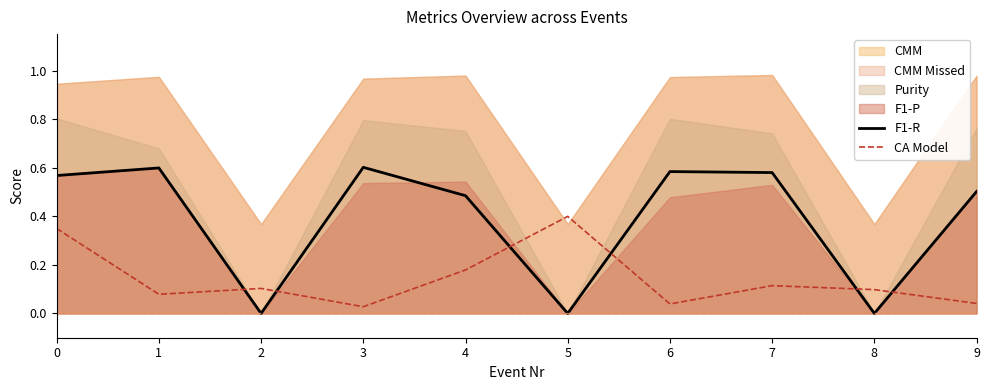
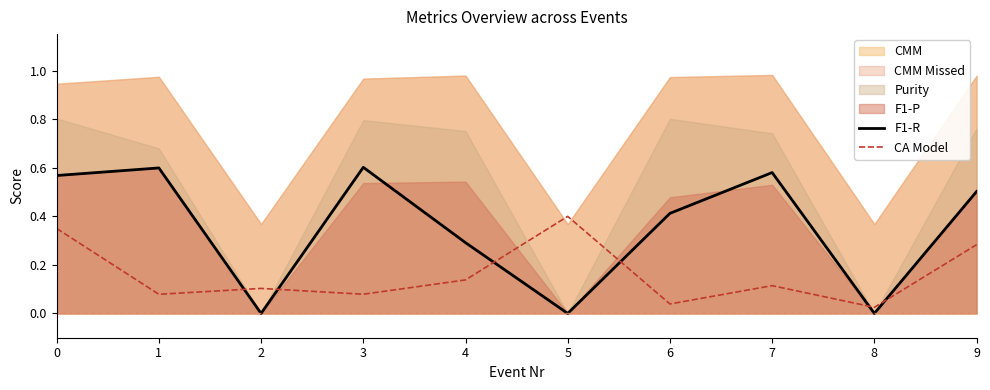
CA Model, 3: 0.03 -> 0.08
F1-R, 4: 0.48 -> 0.29
CA Model, 4: 0.18 -> 0.14
F1-R, 6: 0.58 -> 0.41
CA Model, 8: 0.10 -> 0.03
CA Model, 9: 0.04 -> 0.28
